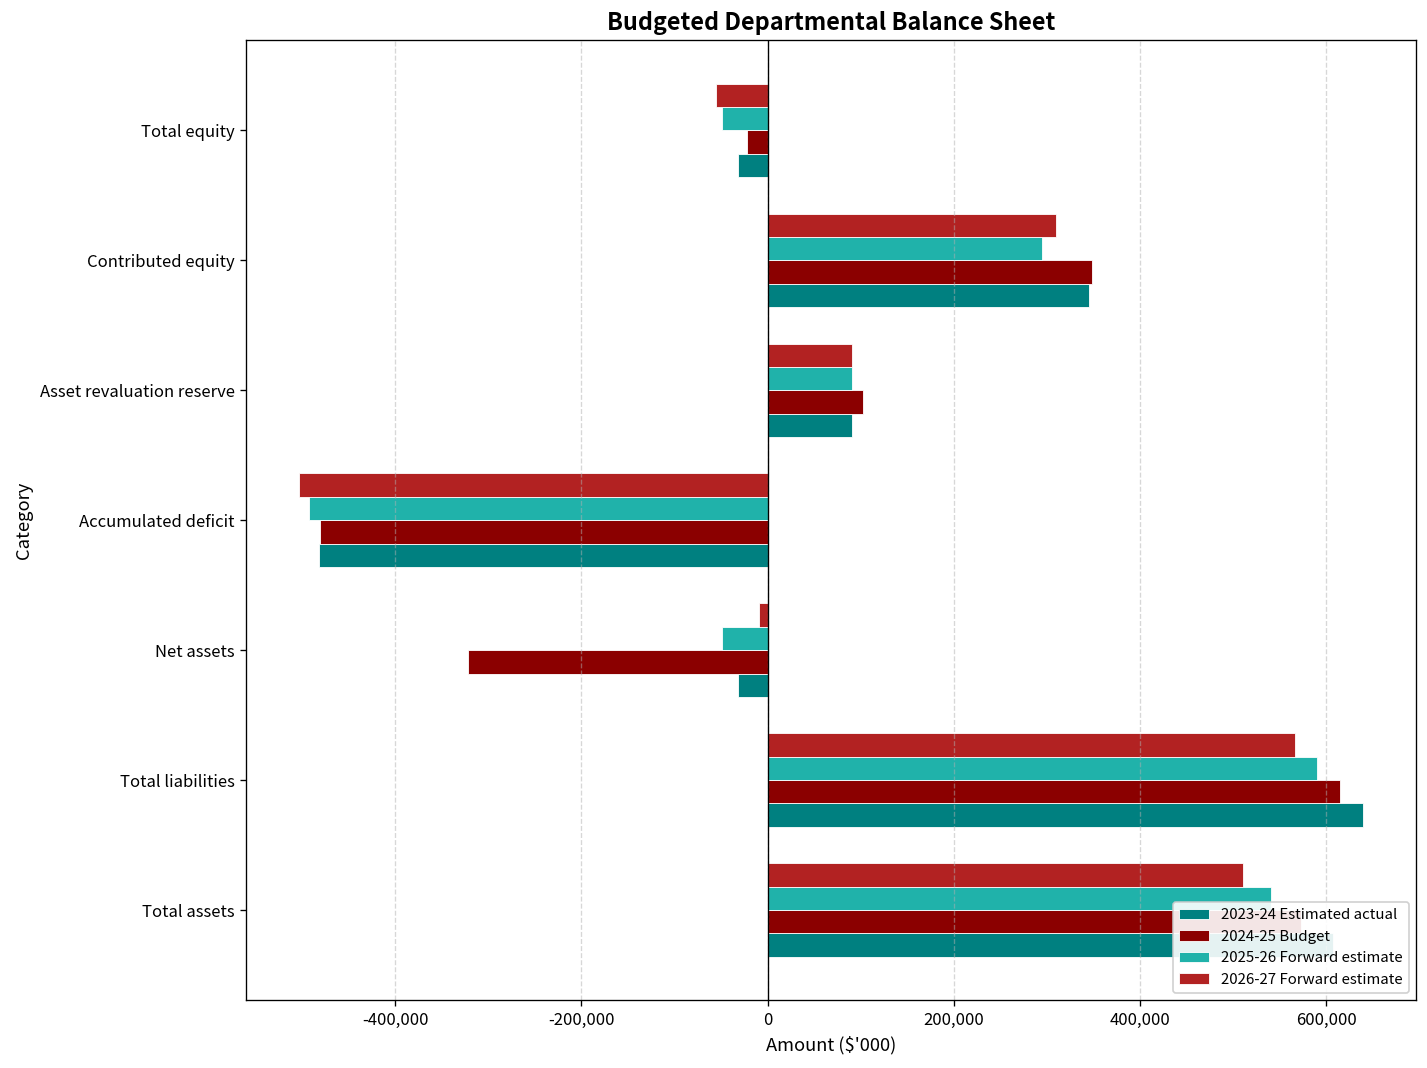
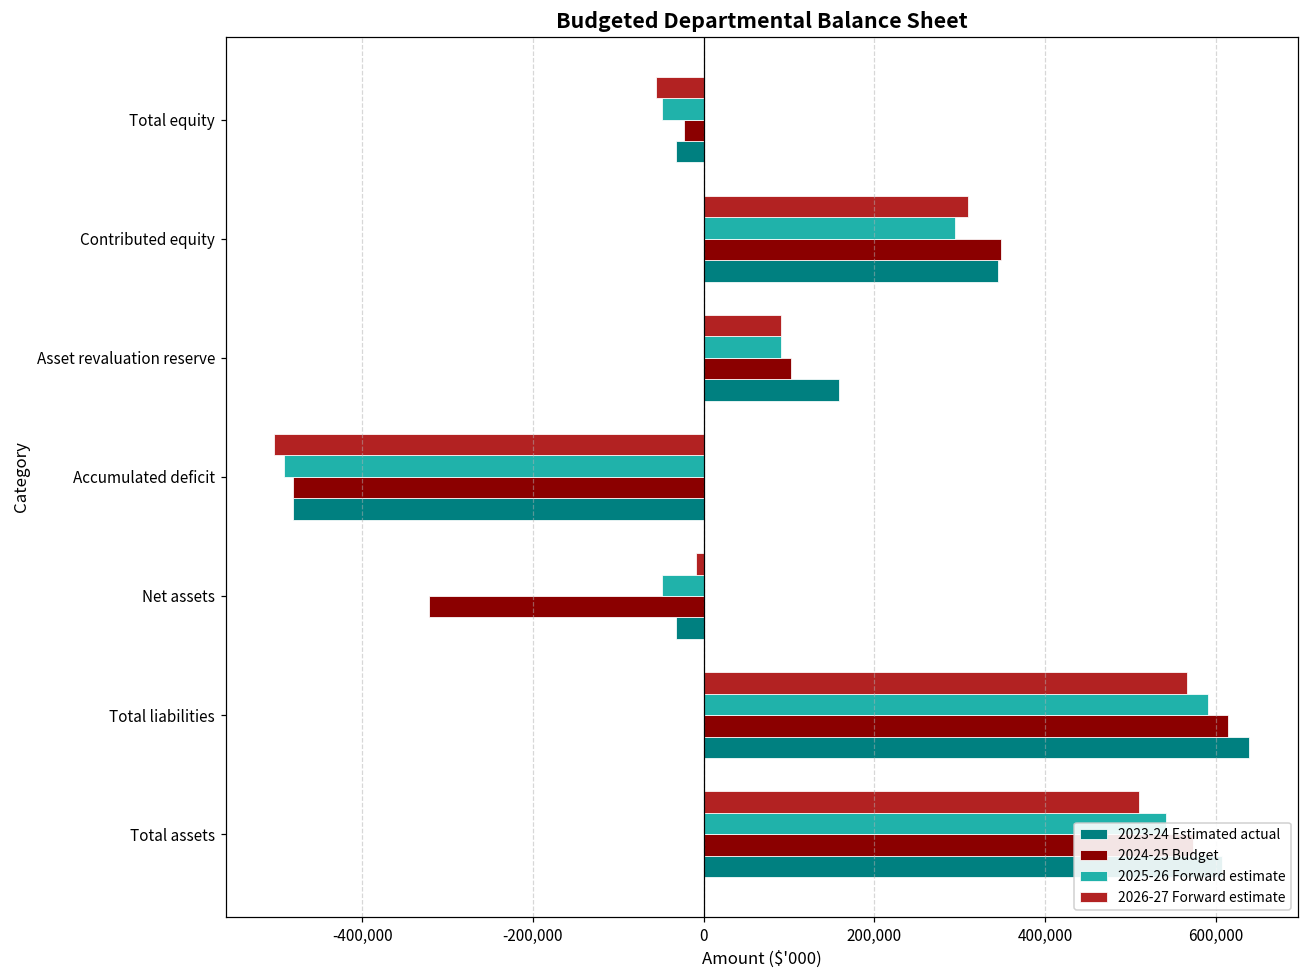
2023-24 Estimated actual, Asset revaluation reserve: 90,000 -> 160,000
